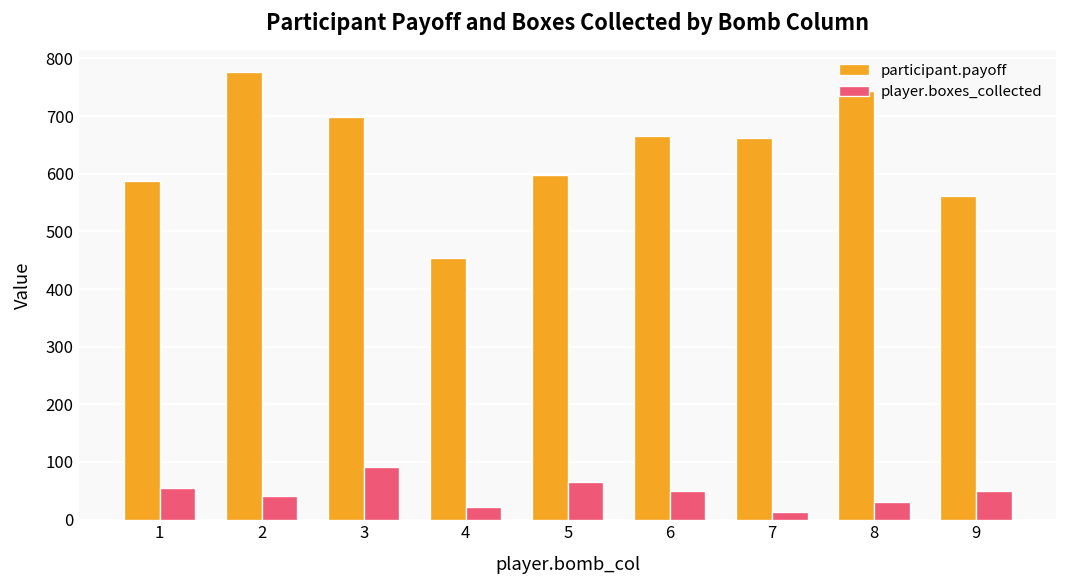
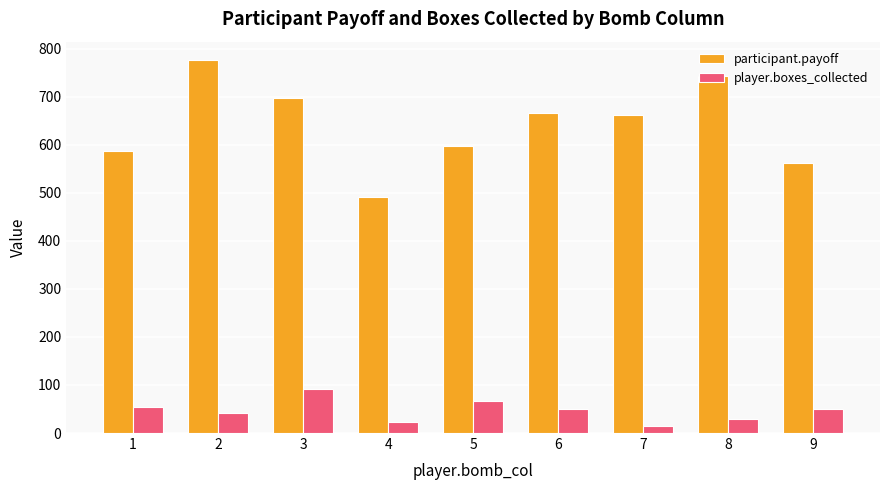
participant.payoff, 4: 450 -> 490
